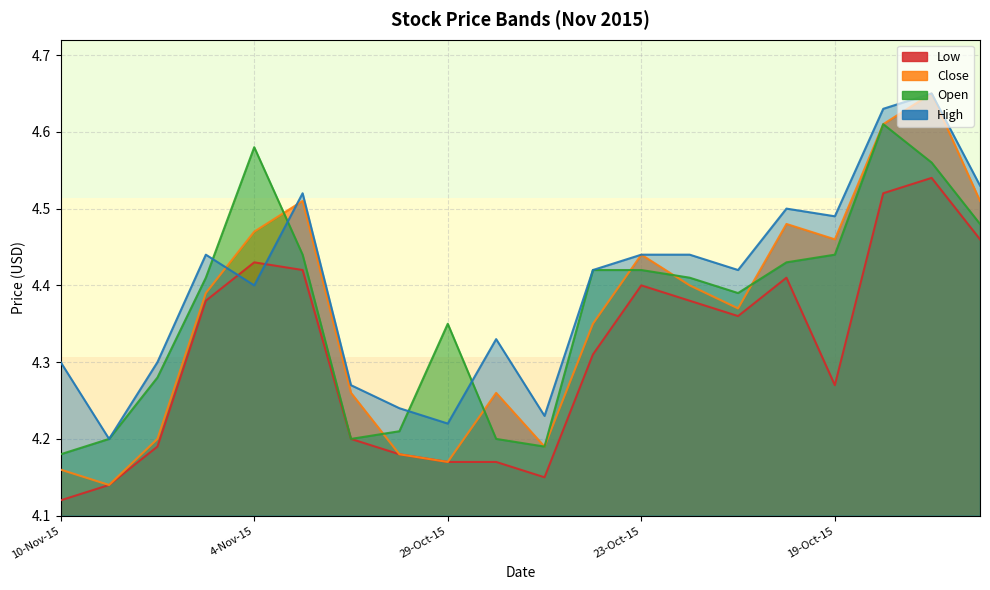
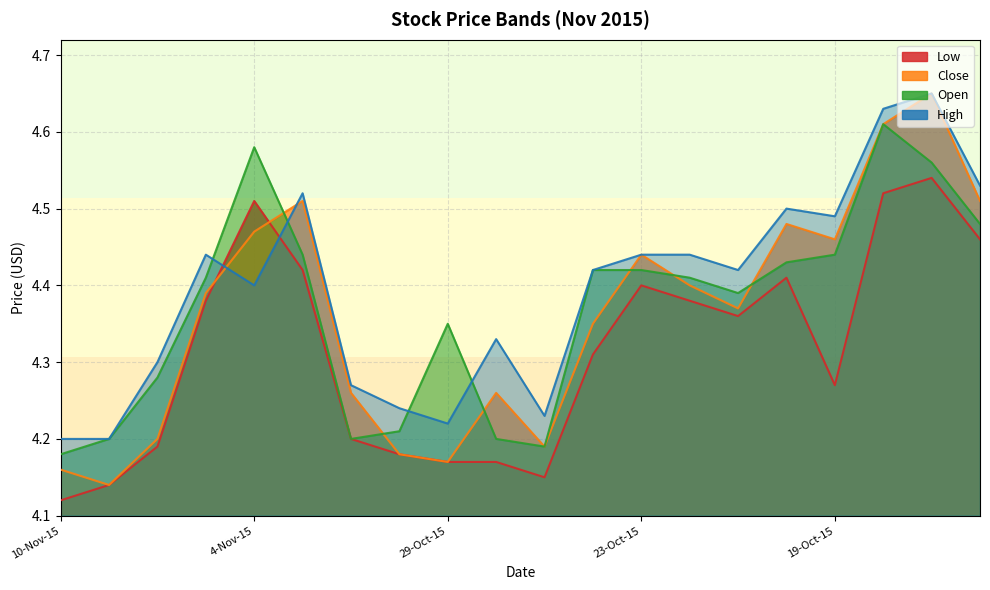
High, 10-Nov-15: 4.3 -> 4.2
Low, 4-Nov-15: 4.43 -> 4.51
